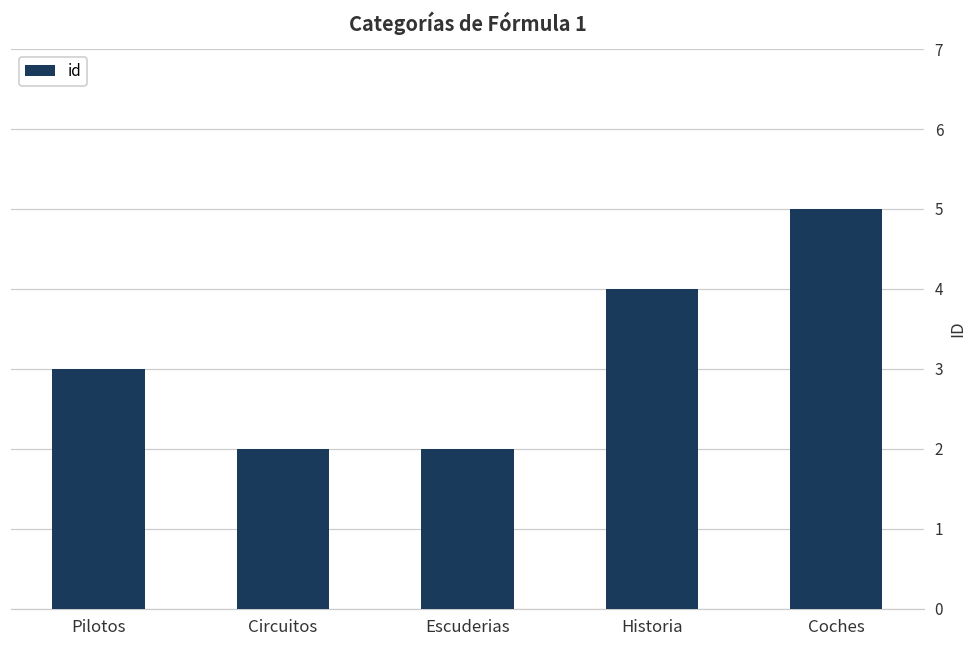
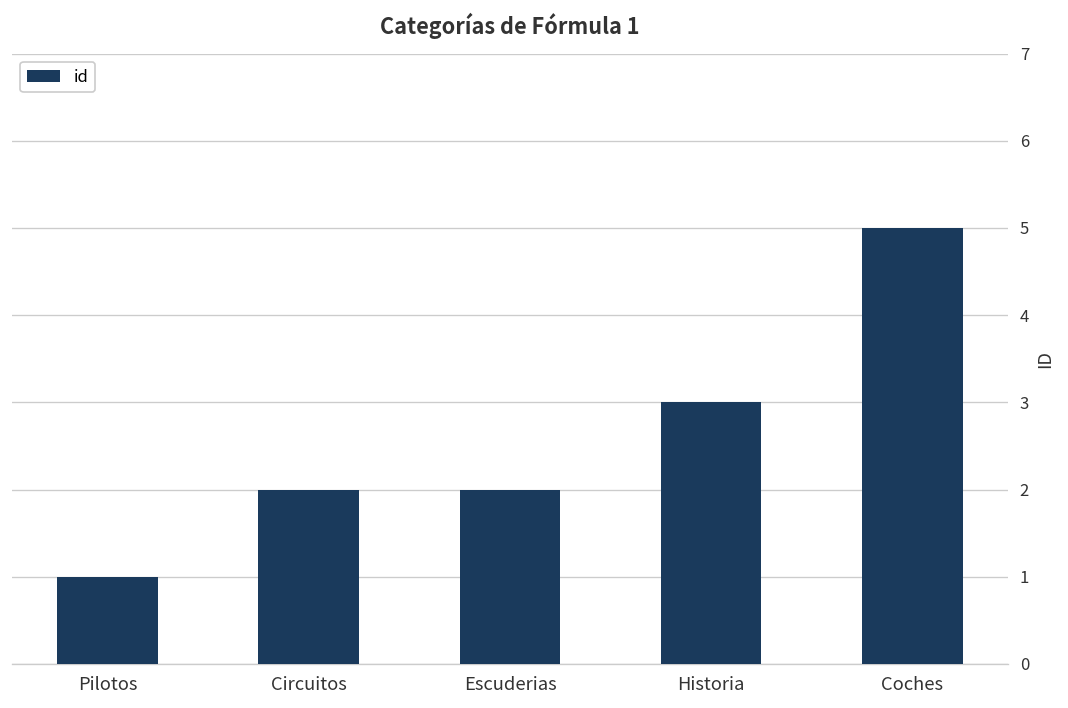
Pilotos: 3 -> 1
Historia: 4 -> 3
